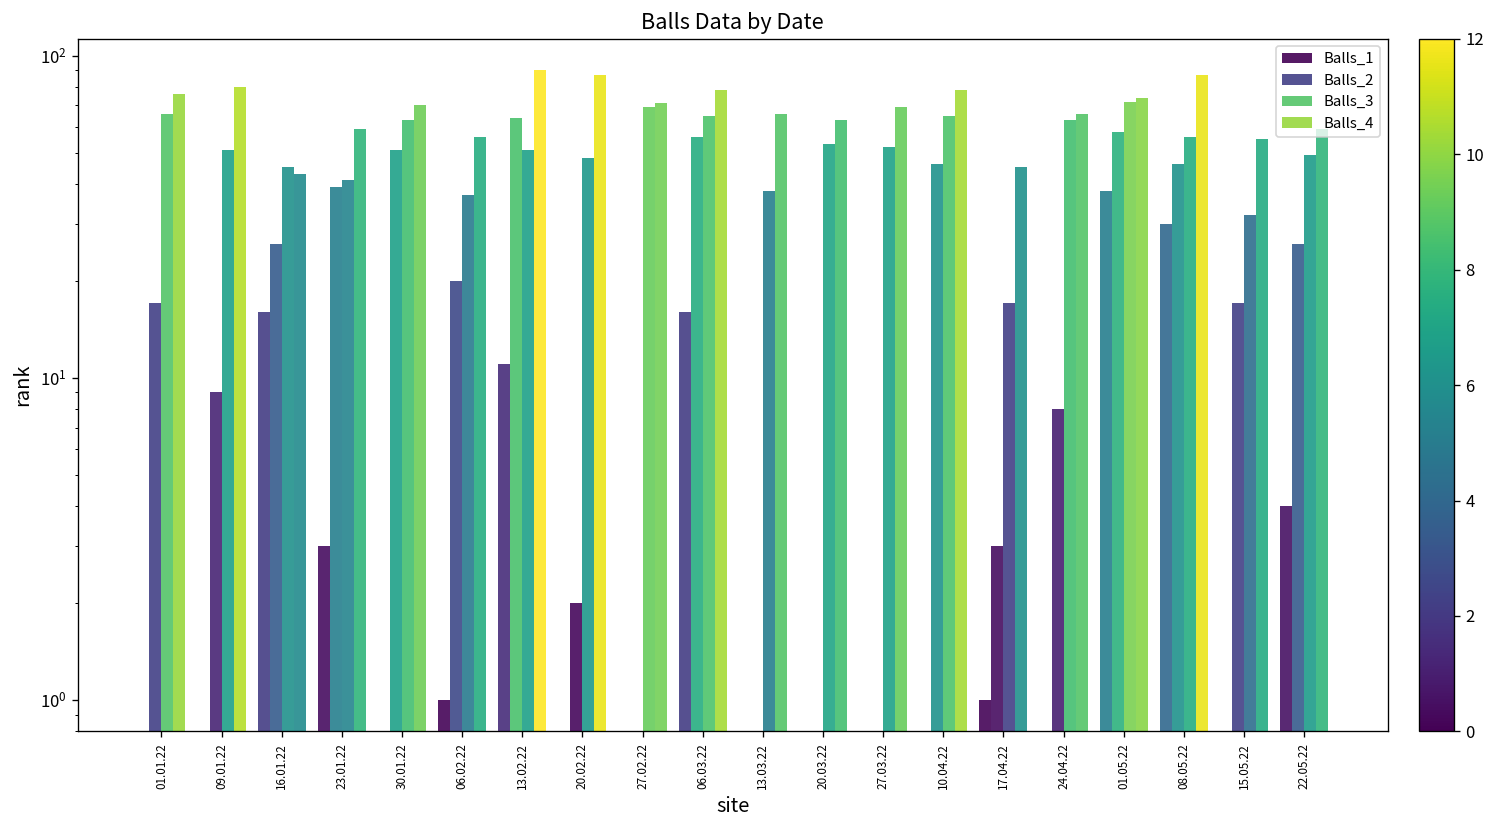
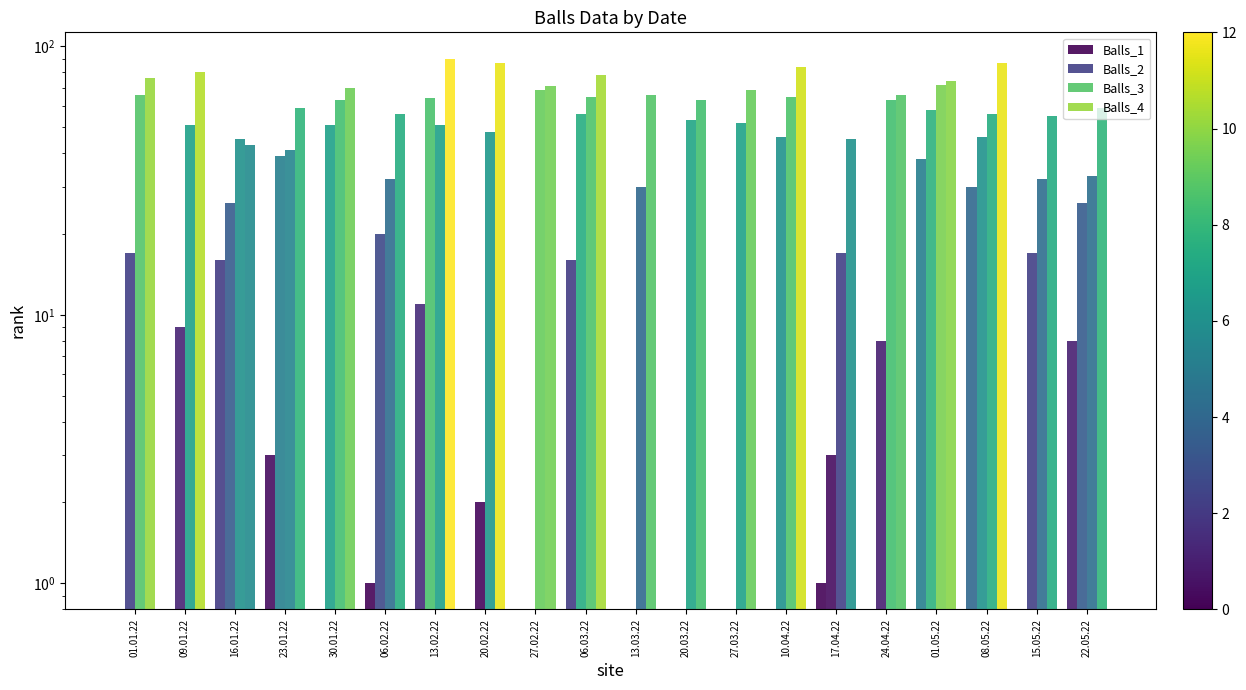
Balls_3, 06.02.22: 37 -> 32
Balls_3, 13.03.22: 38 -> 30
Balls_4, 10.04.22: 78 -> 84
Balls_1, 22.05.22: 4 -> 8
Balls_3, 22.05.22: 49 -> 33
